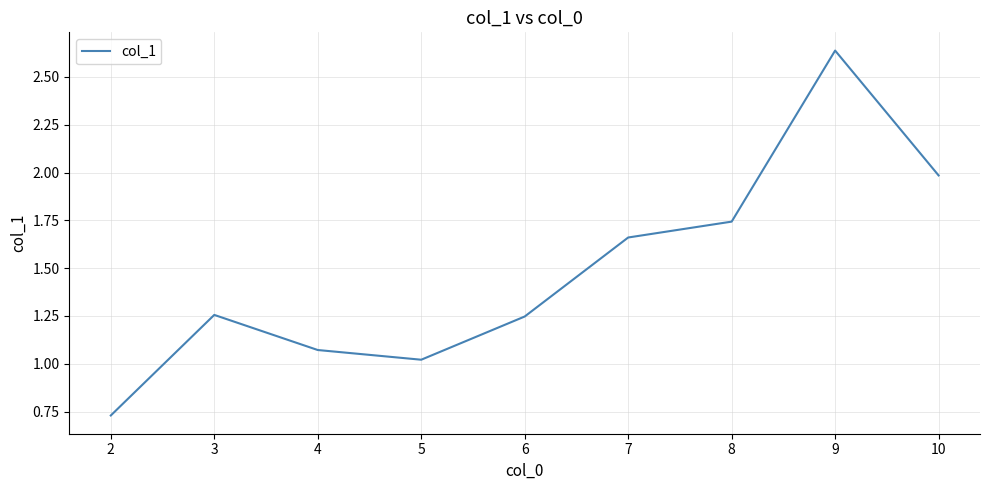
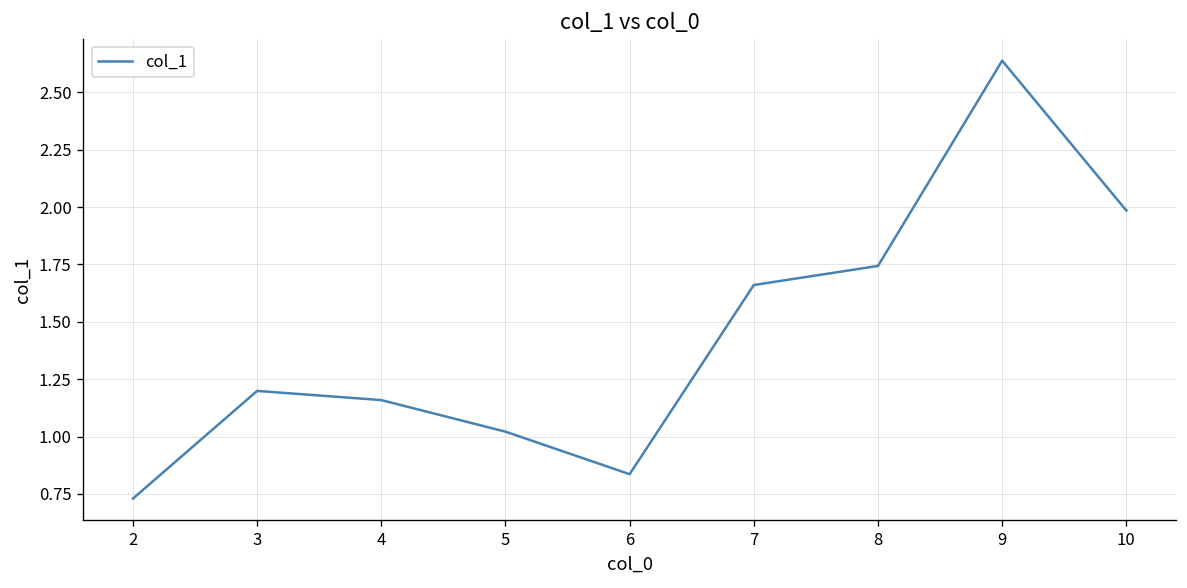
3: 1.26 -> 1.20
4: 1.07 -> 1.16
6: 1.25 -> 0.84
